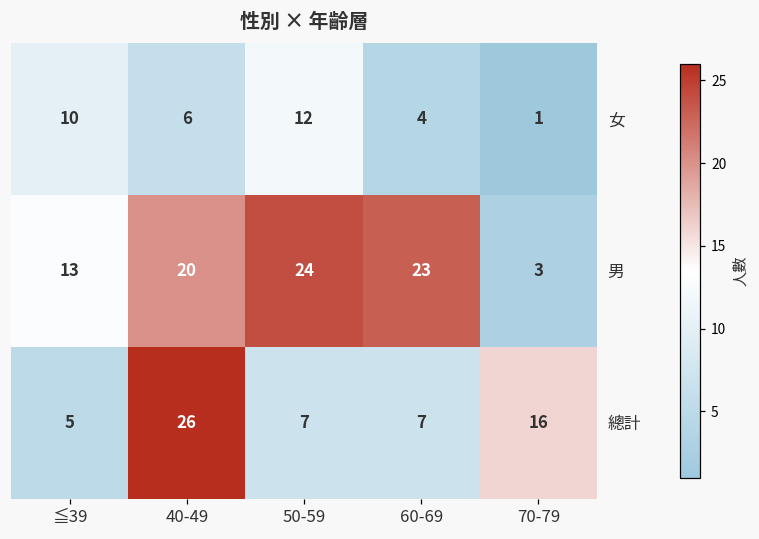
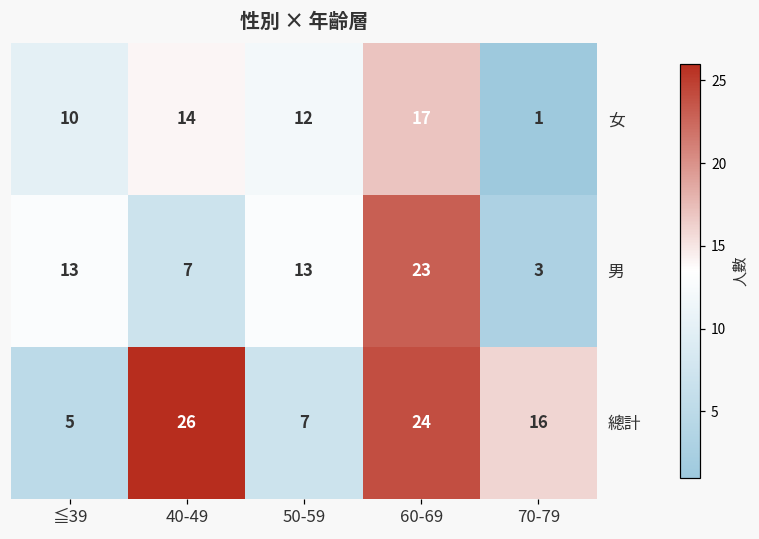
女, 40-49: 6 -> 14
女, 60-69: 4 -> 17
男, 40-49: 20 -> 7
男, 50-59: 24 -> 13
總計, 60-69: 7 -> 24
